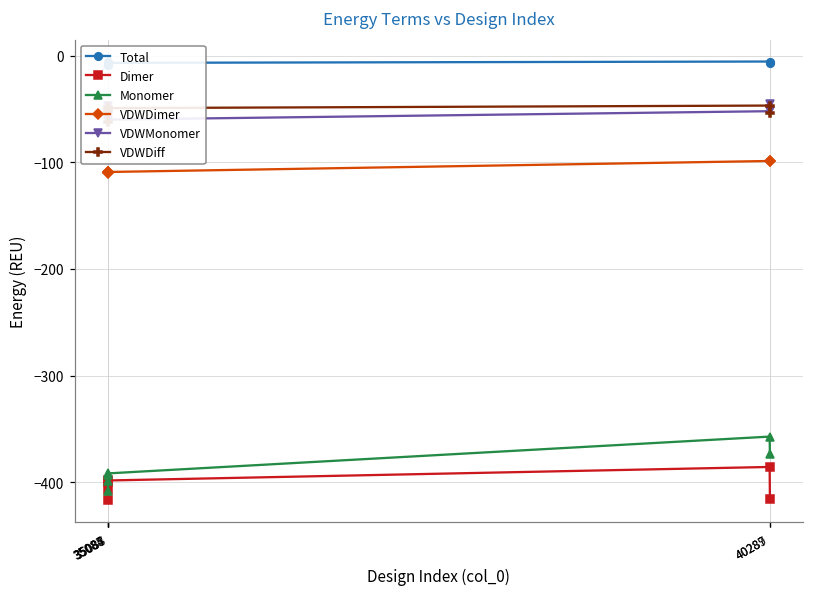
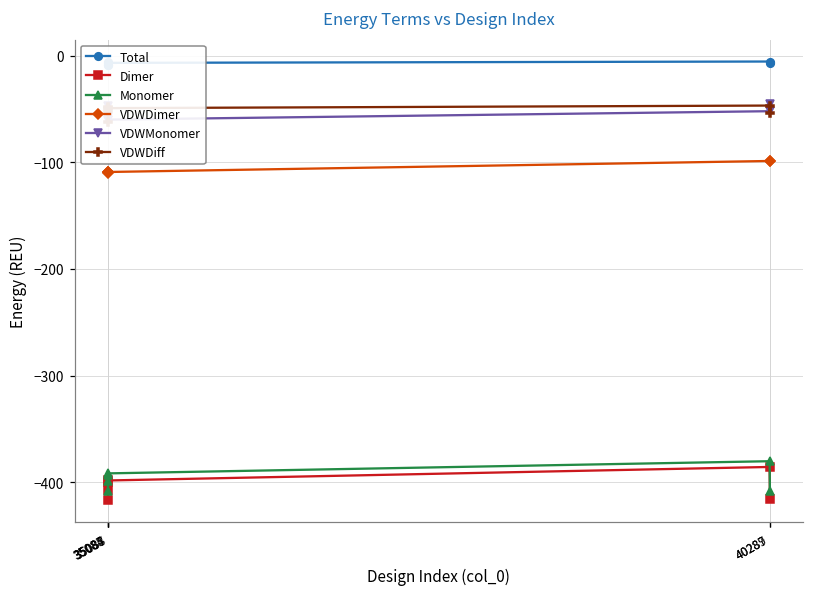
Monomer, 40287: -360 -> -380
Monomer, 40289: -370 -> -410
